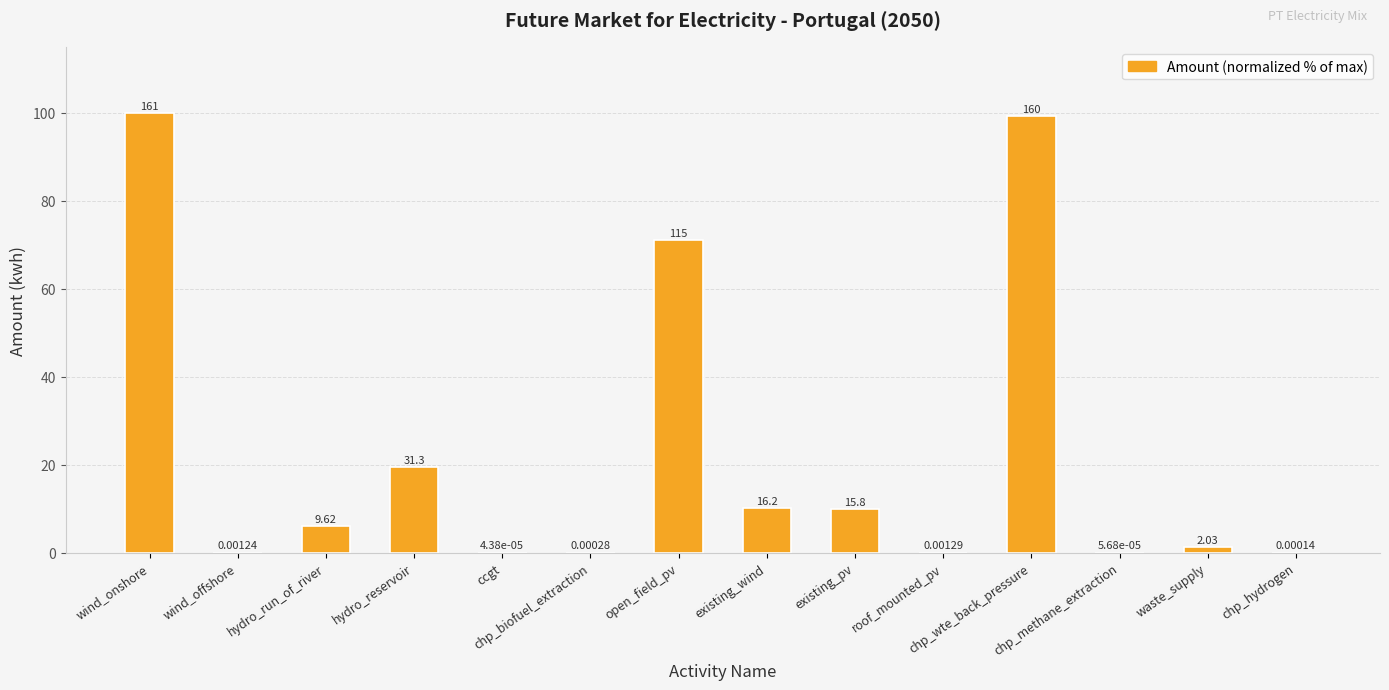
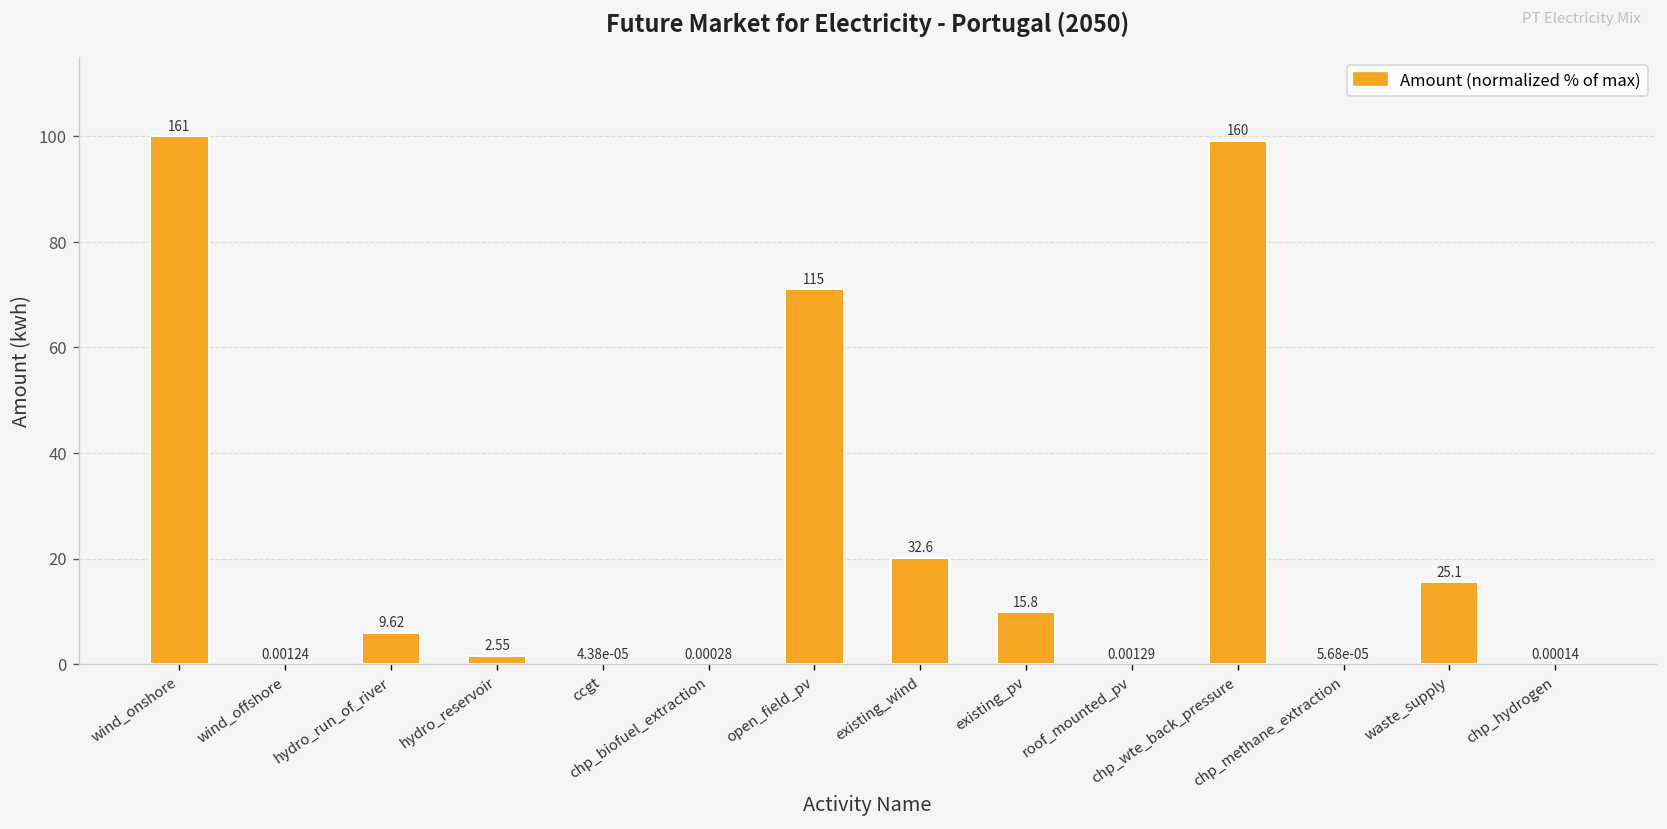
hydro_reservoir: 31.3 -> 2.55
existing_wind: 16.2 -> 32.6
waste_supply: 2.03 -> 25.1
